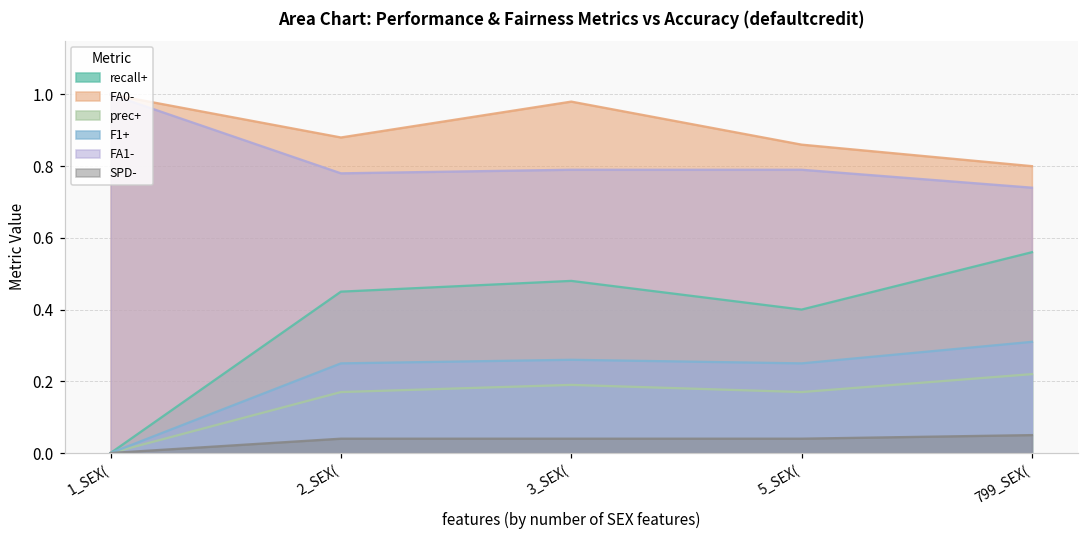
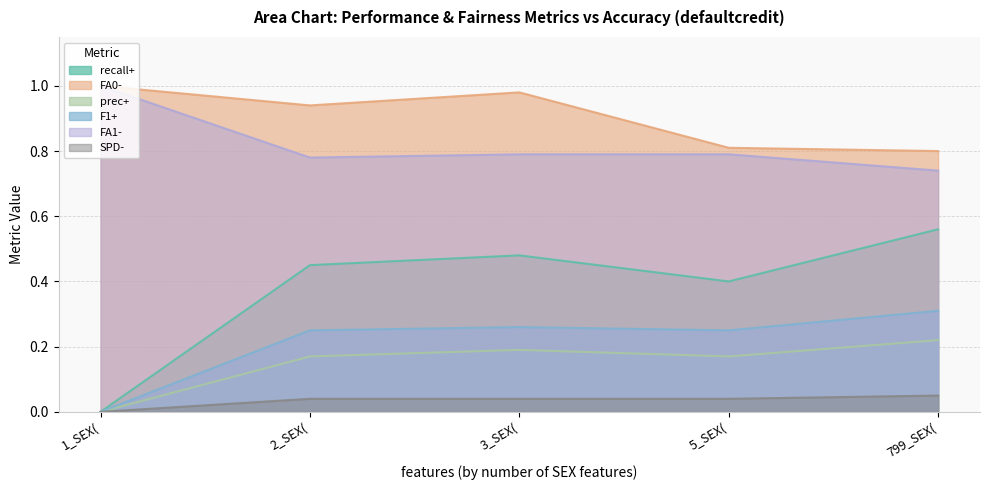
FA0-, 2_SEX(: 0.88 -> 0.94
FA0-, 5_SEX(: 0.86 -> 0.81
